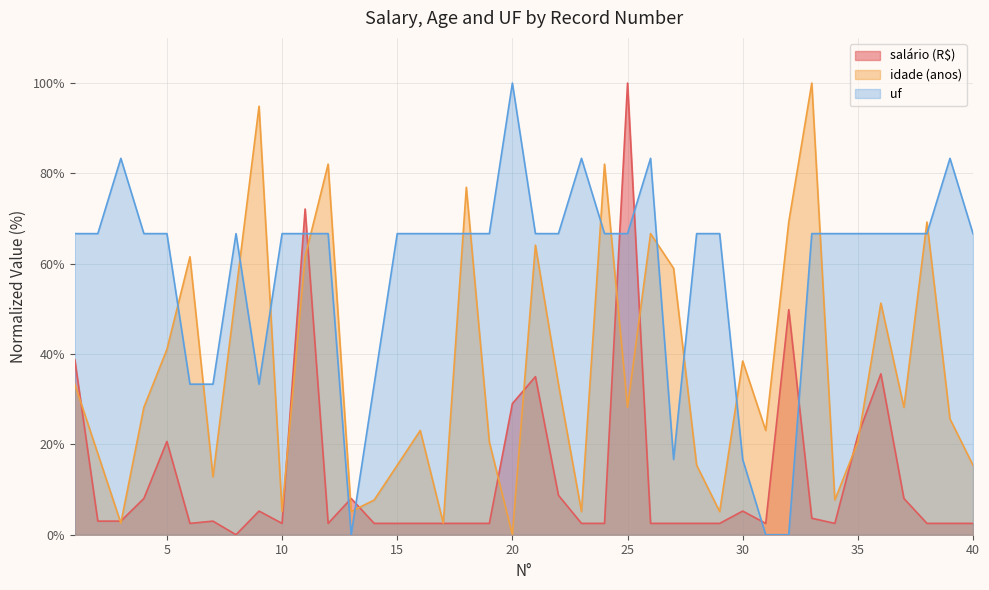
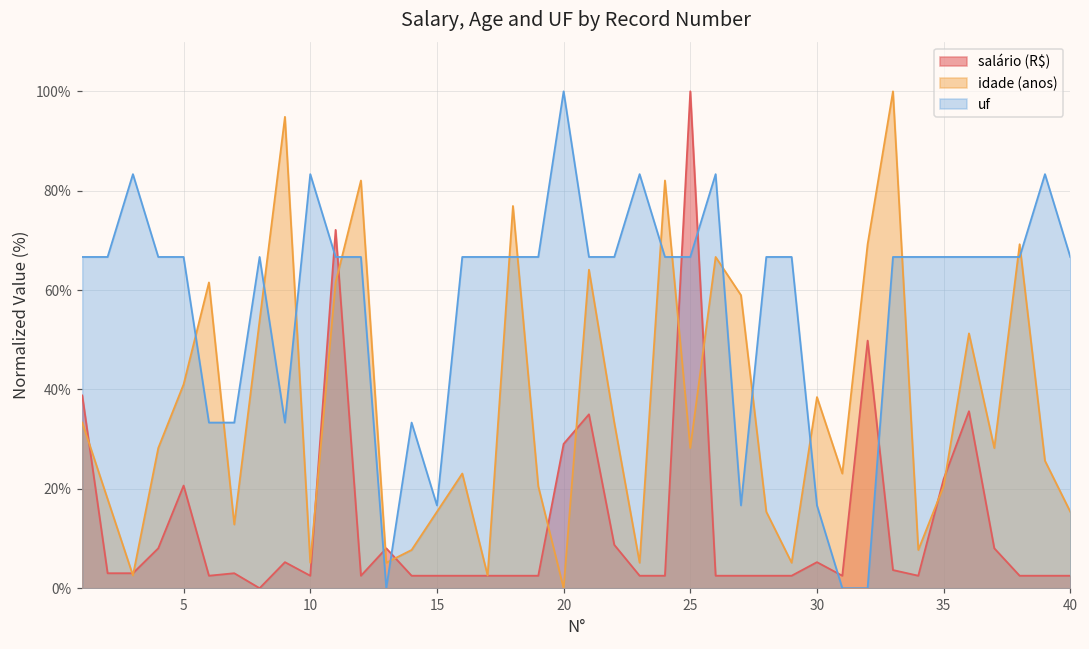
uf, 10: 67% -> 83%
uf, 15: 67% -> 17%
